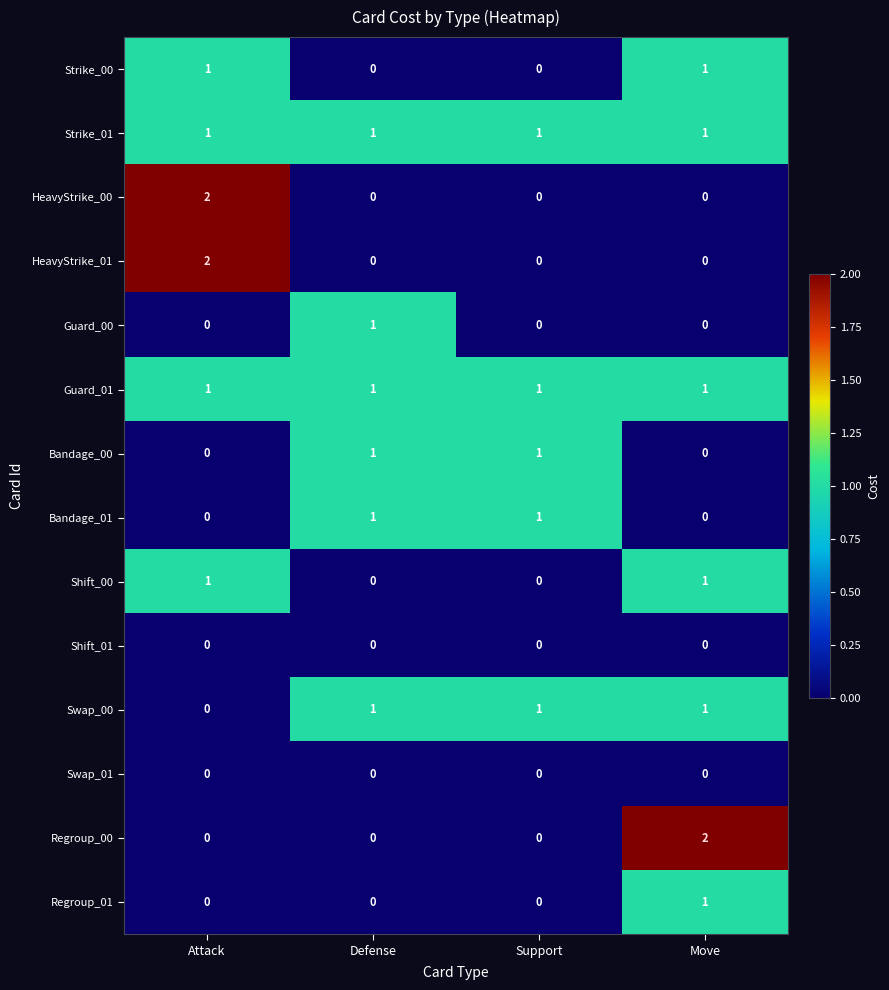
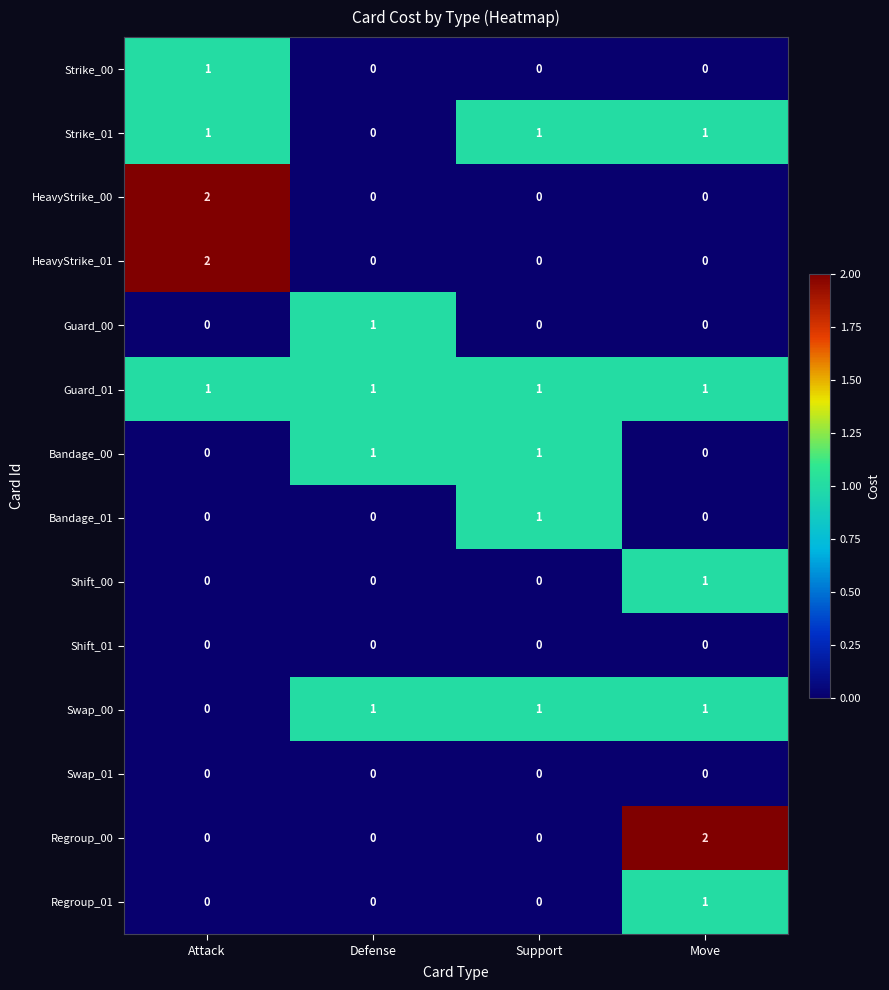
Strike_00, Move: 1 -> 0
Strike_01, Defense: 1 -> 0
Bandage_01, Defense: 1 -> 0
Shift_00, Attack: 1 -> 0
